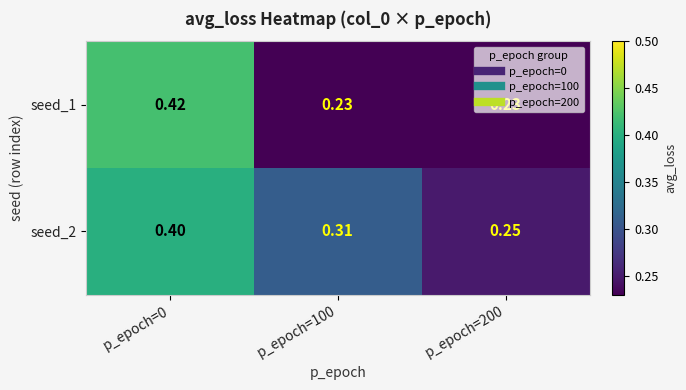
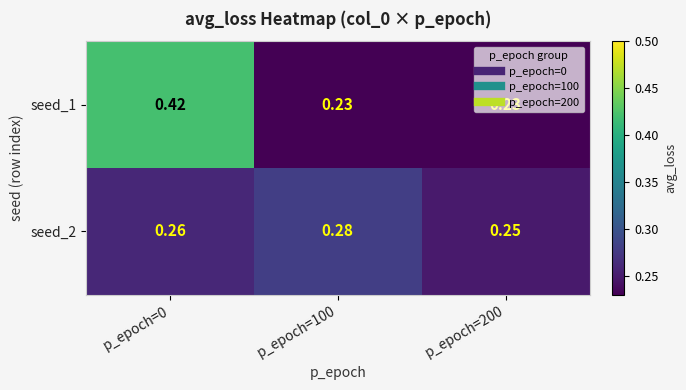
seed_2, p_epoch=0: 0.40 -> 0.26
seed_2, p_epoch=100: 0.31 -> 0.28
